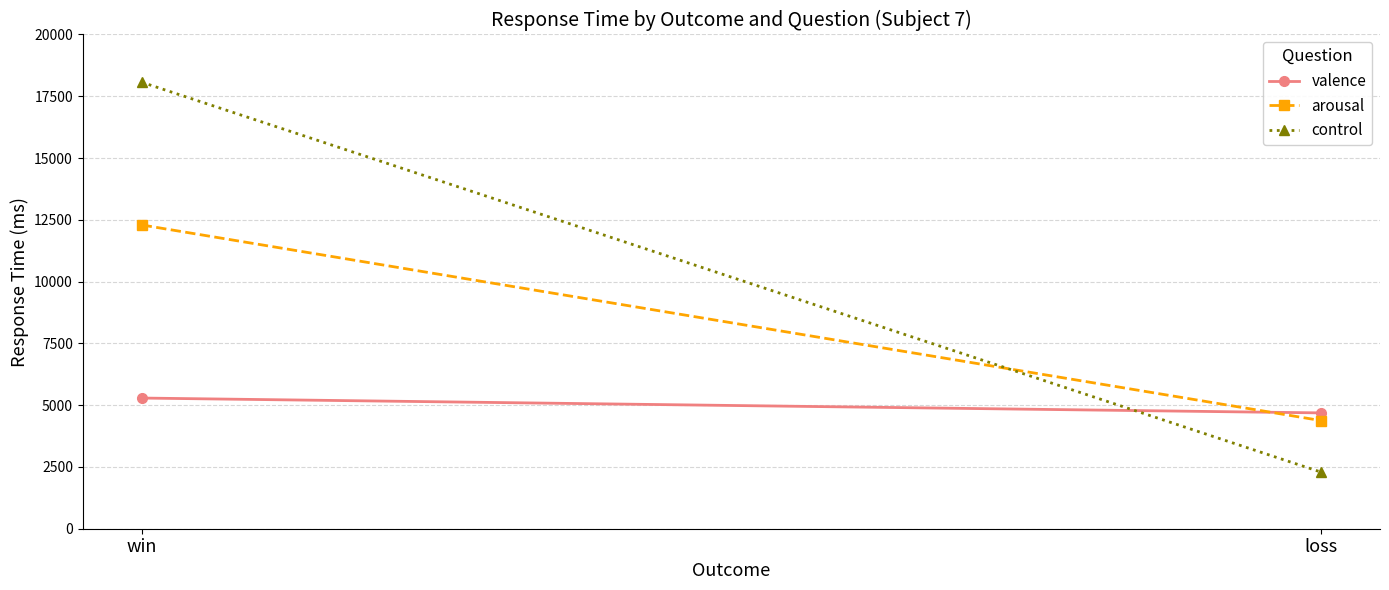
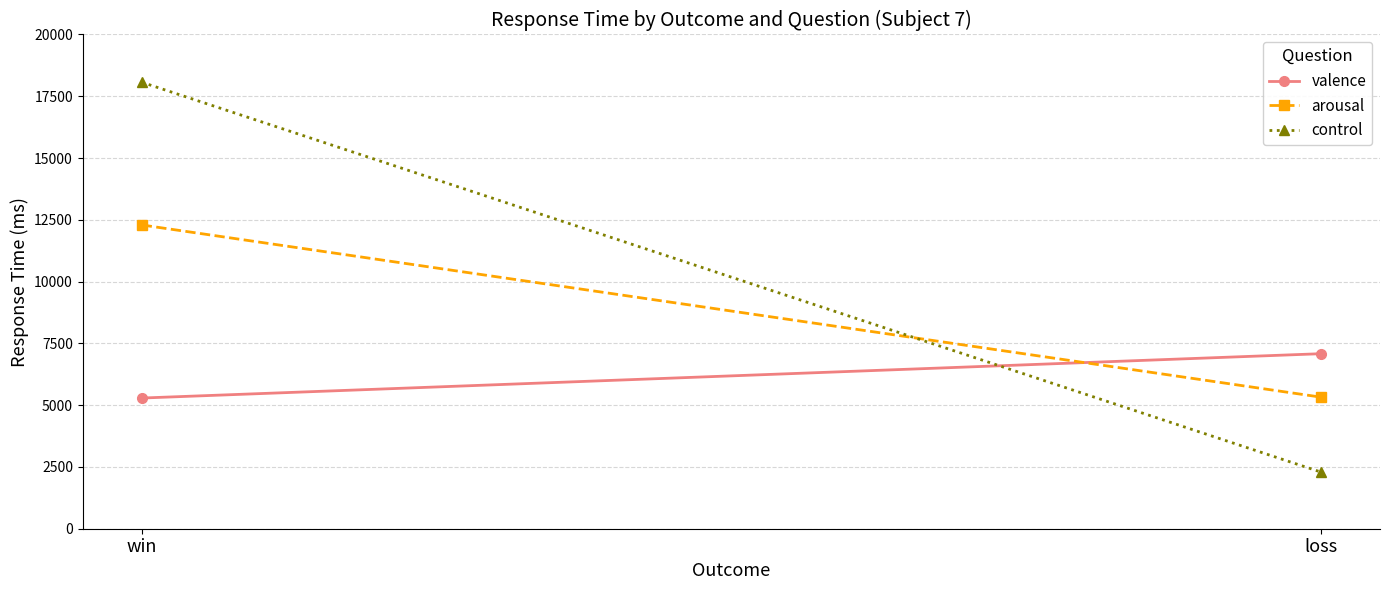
valence, loss: 4700 -> 7100
arousal, loss: 4400 -> 5300
